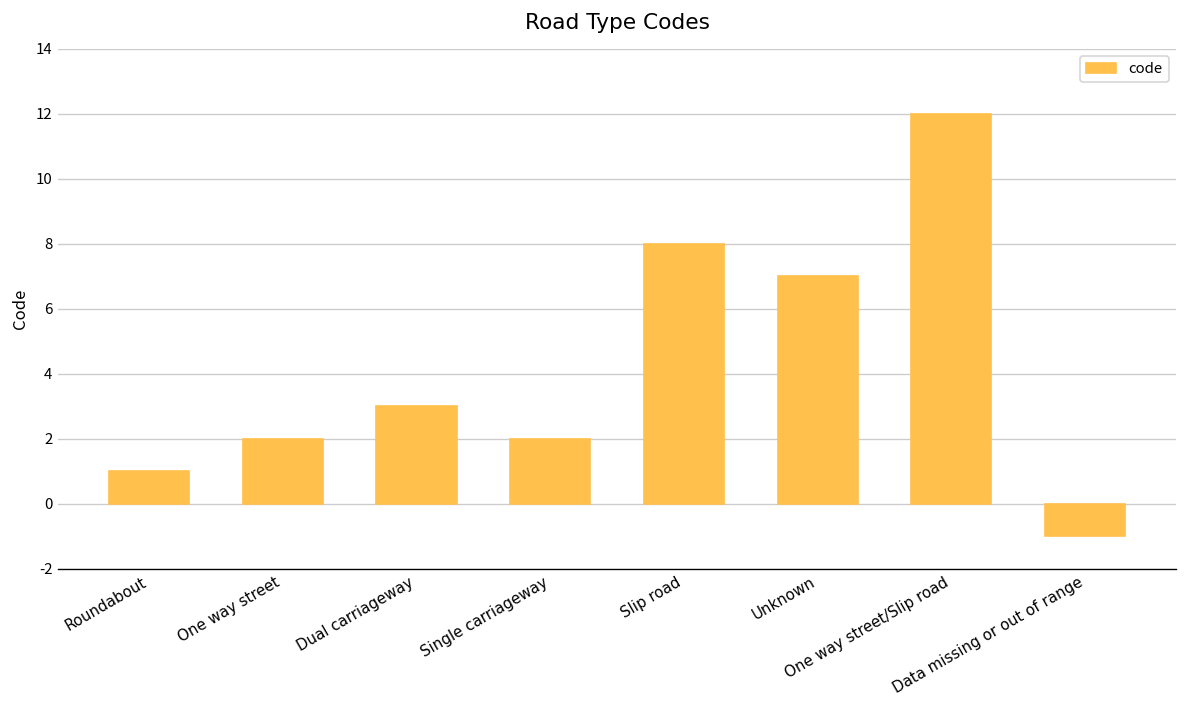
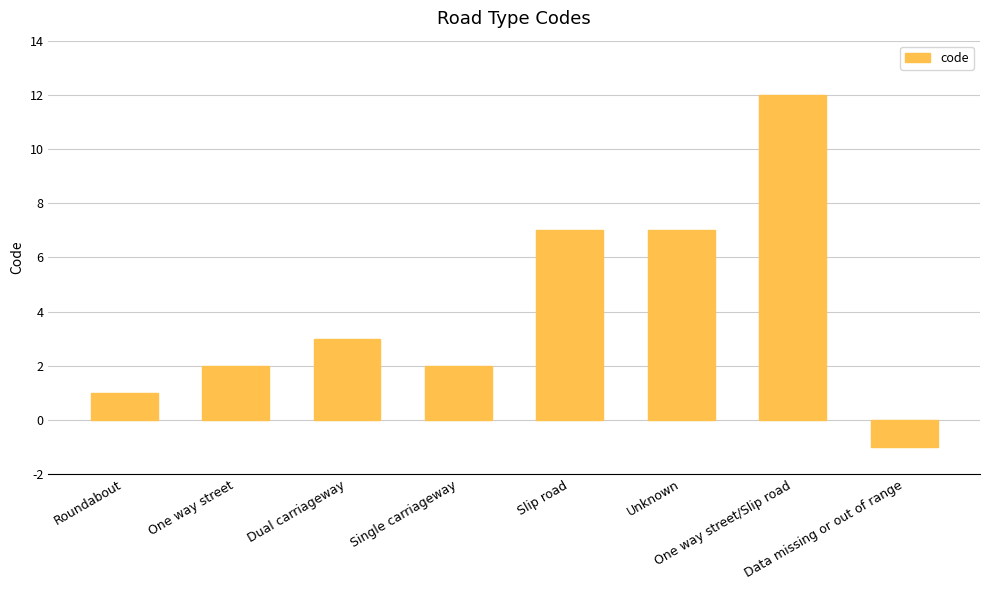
Slip road: 8 -> 7
